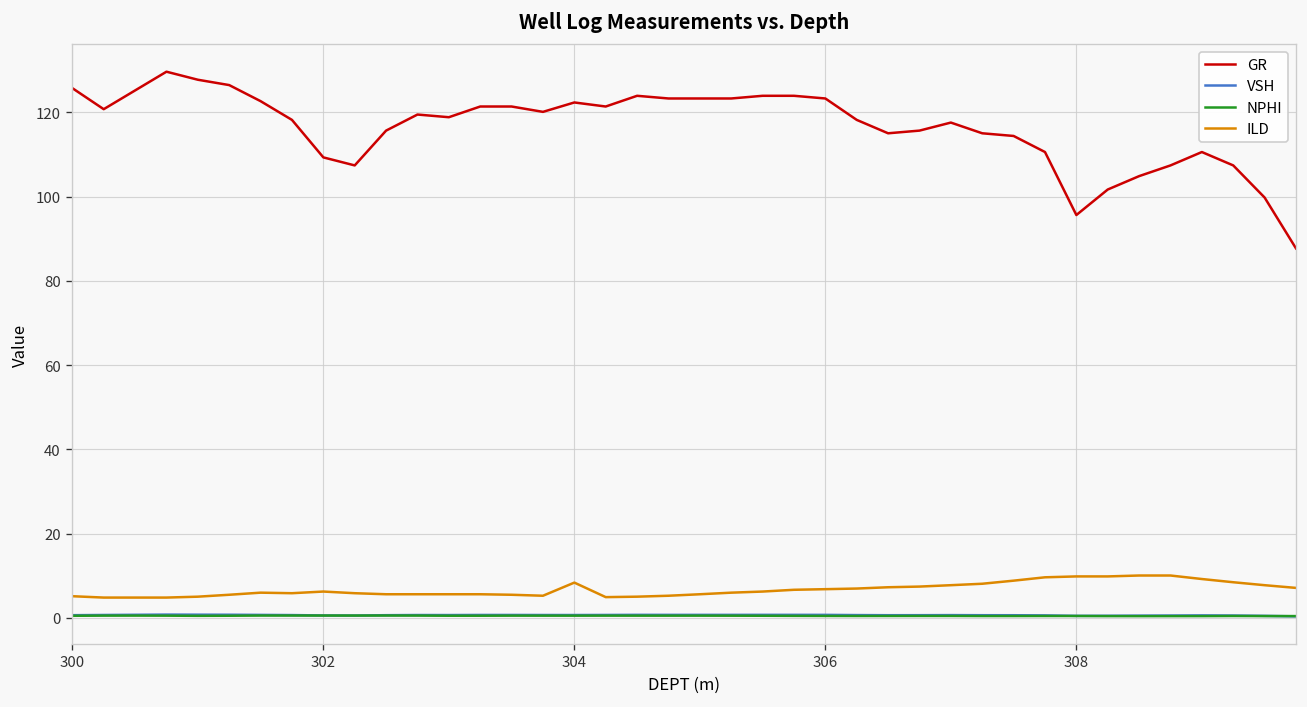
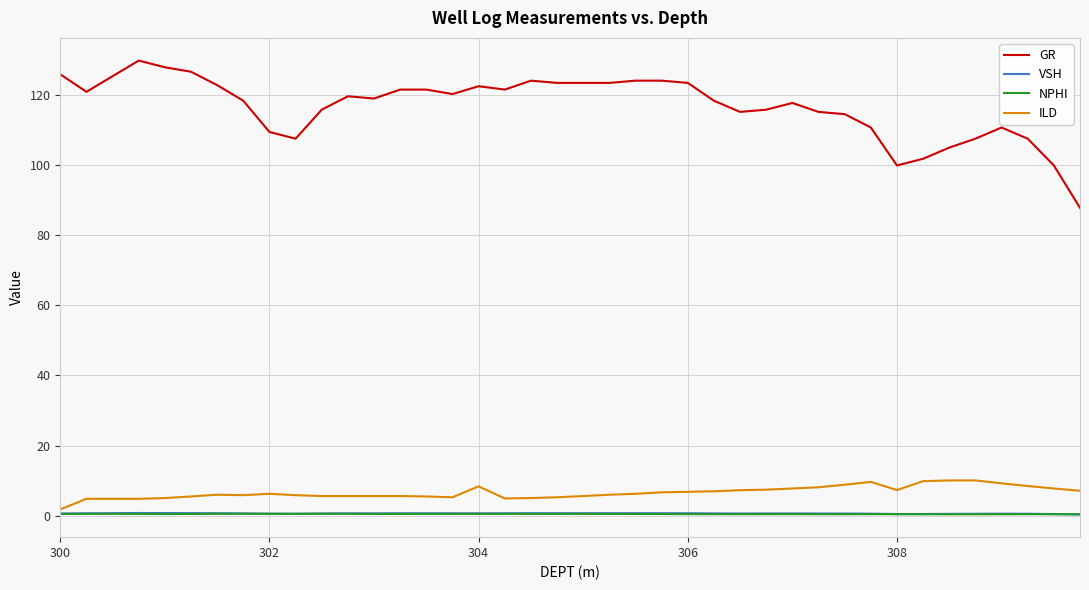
ILD, 300: 5 -> 2
GR, 308: 96 -> 100
ILD, 308: 10 -> 7
